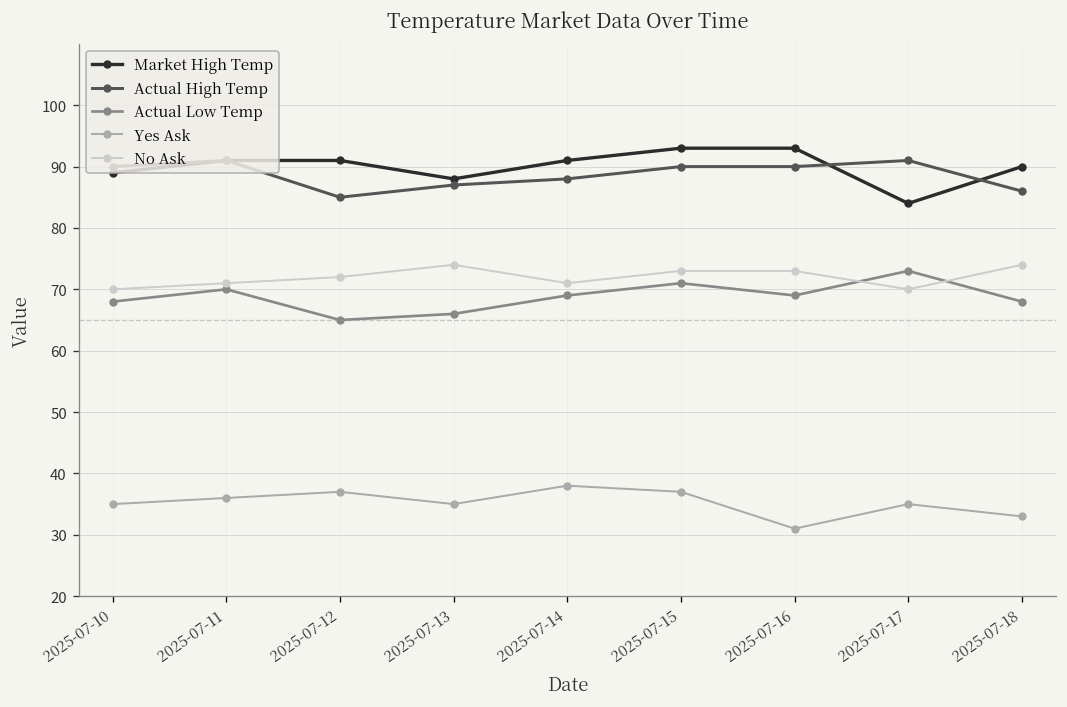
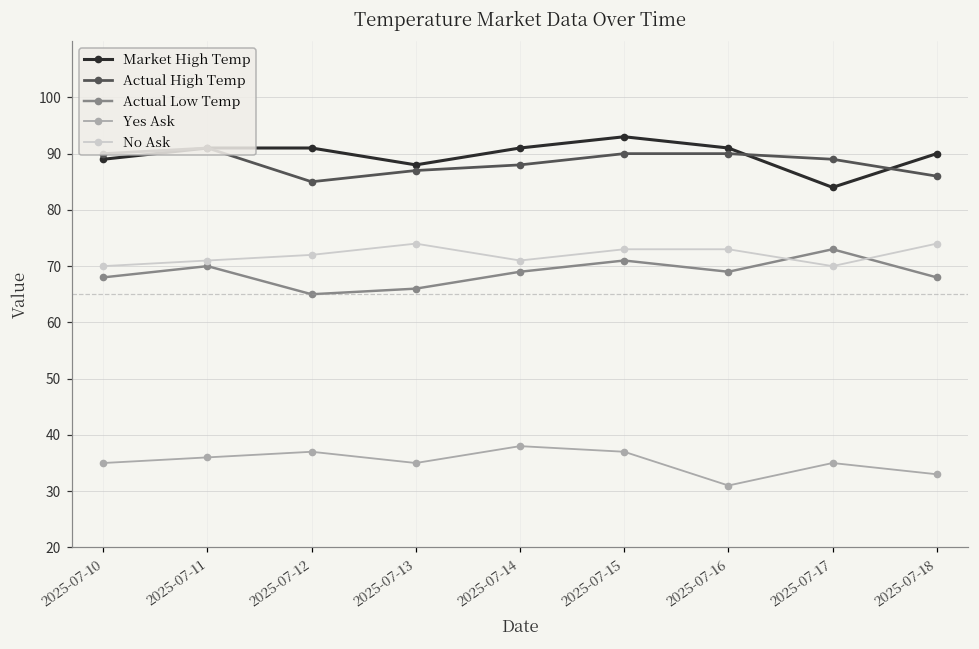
Market High Temp, 2025-07-16: 93 -> 91
Actual High Temp, 2025-07-17: 91 -> 89
